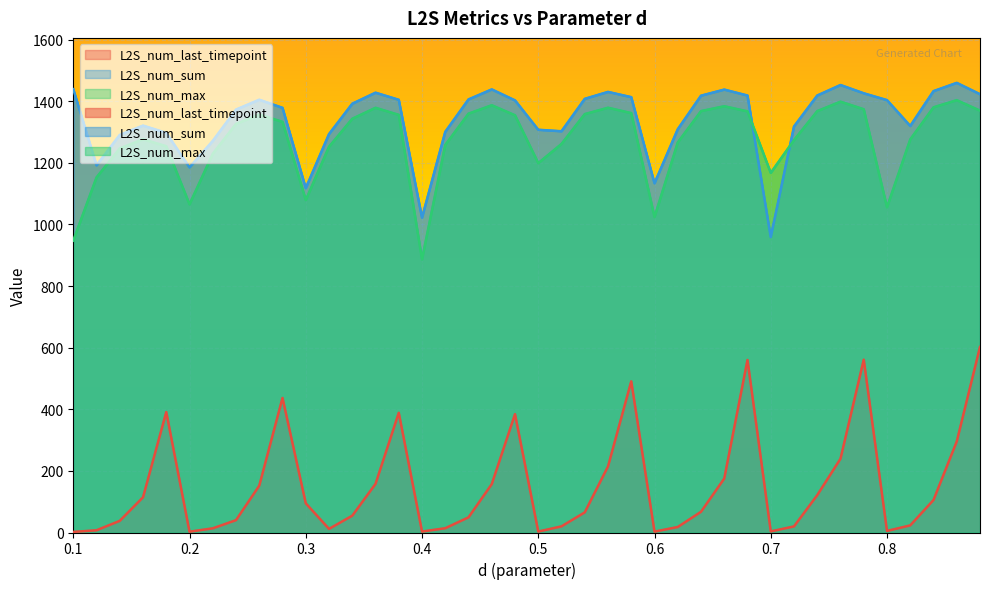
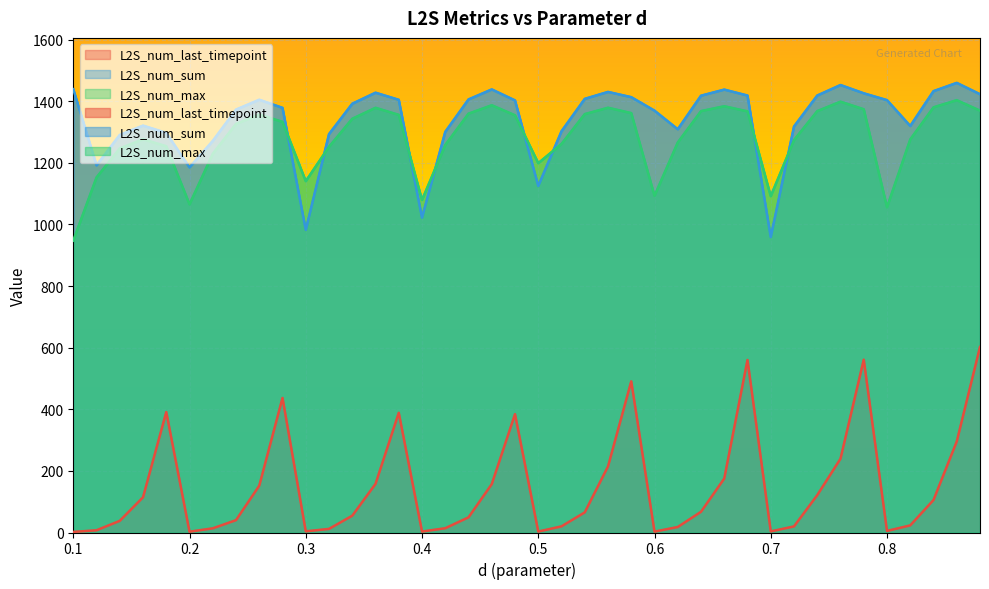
L2S_num_last_timepoint, 0.3: 90 -> 0
L2S_num_sum, 0.3: 1120 -> 980
L2S_num_max, 0.3: 1080 -> 1140
L2S_num_max, 0.4: 890 -> 1080
L2S_num_sum, 0.5: 1310 -> 1120
L2S_num_sum, 0.6: 1130 -> 1370
L2S_num_max, 0.6: 1020 -> 1090
L2S_num_max, 0.7: 1170 -> 1090
